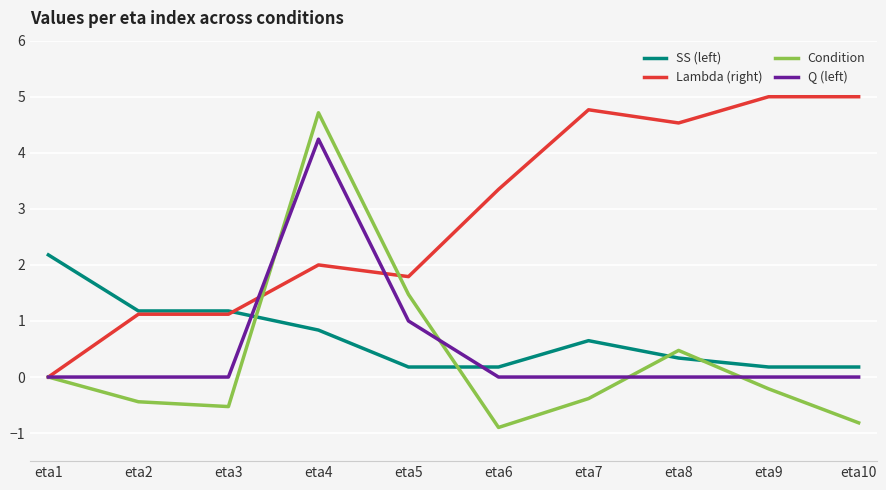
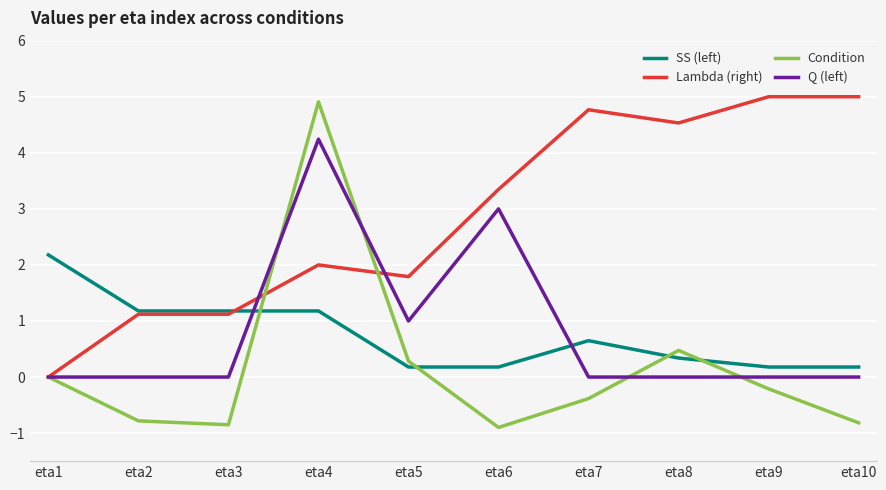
Condition, eta2: -0.4 -> -0.8
Condition, eta3: -0.5 -> -0.9
SS (left), eta4: 0.8 -> 1.2
Condition, eta4: 4.7 -> 4.9
Condition, eta5: 1.5 -> 0.3
Q (left), eta6: 0 -> 3
